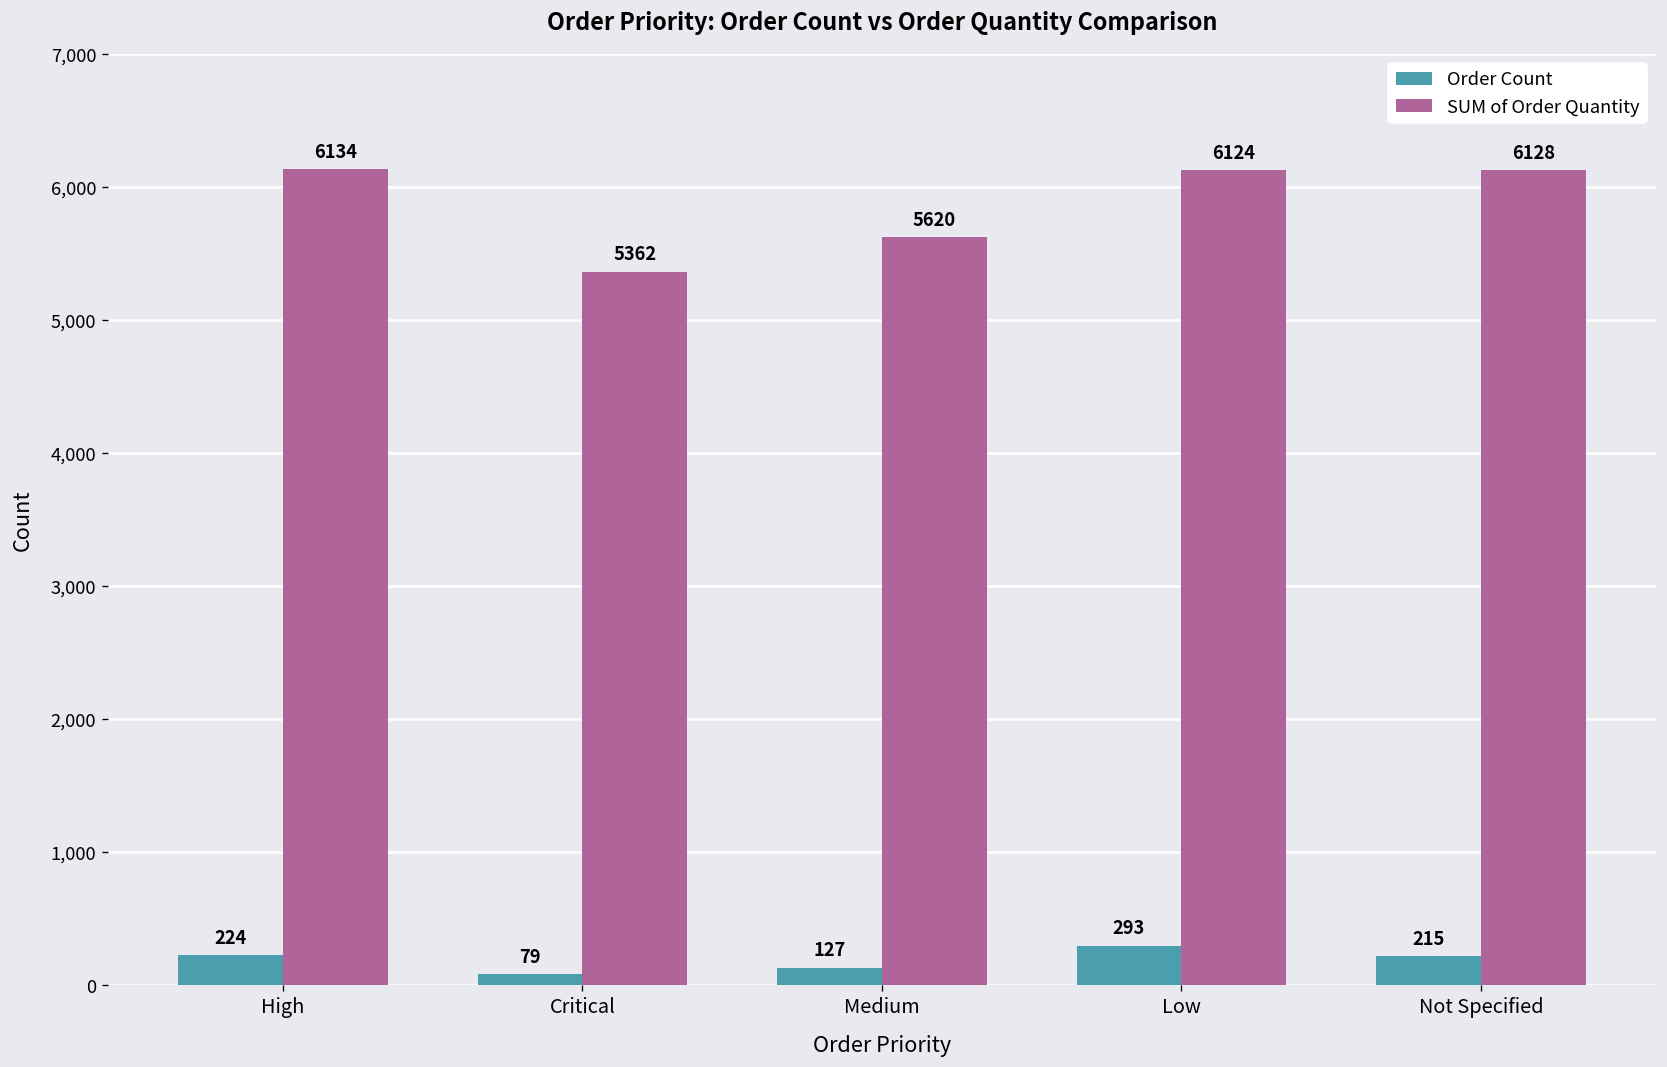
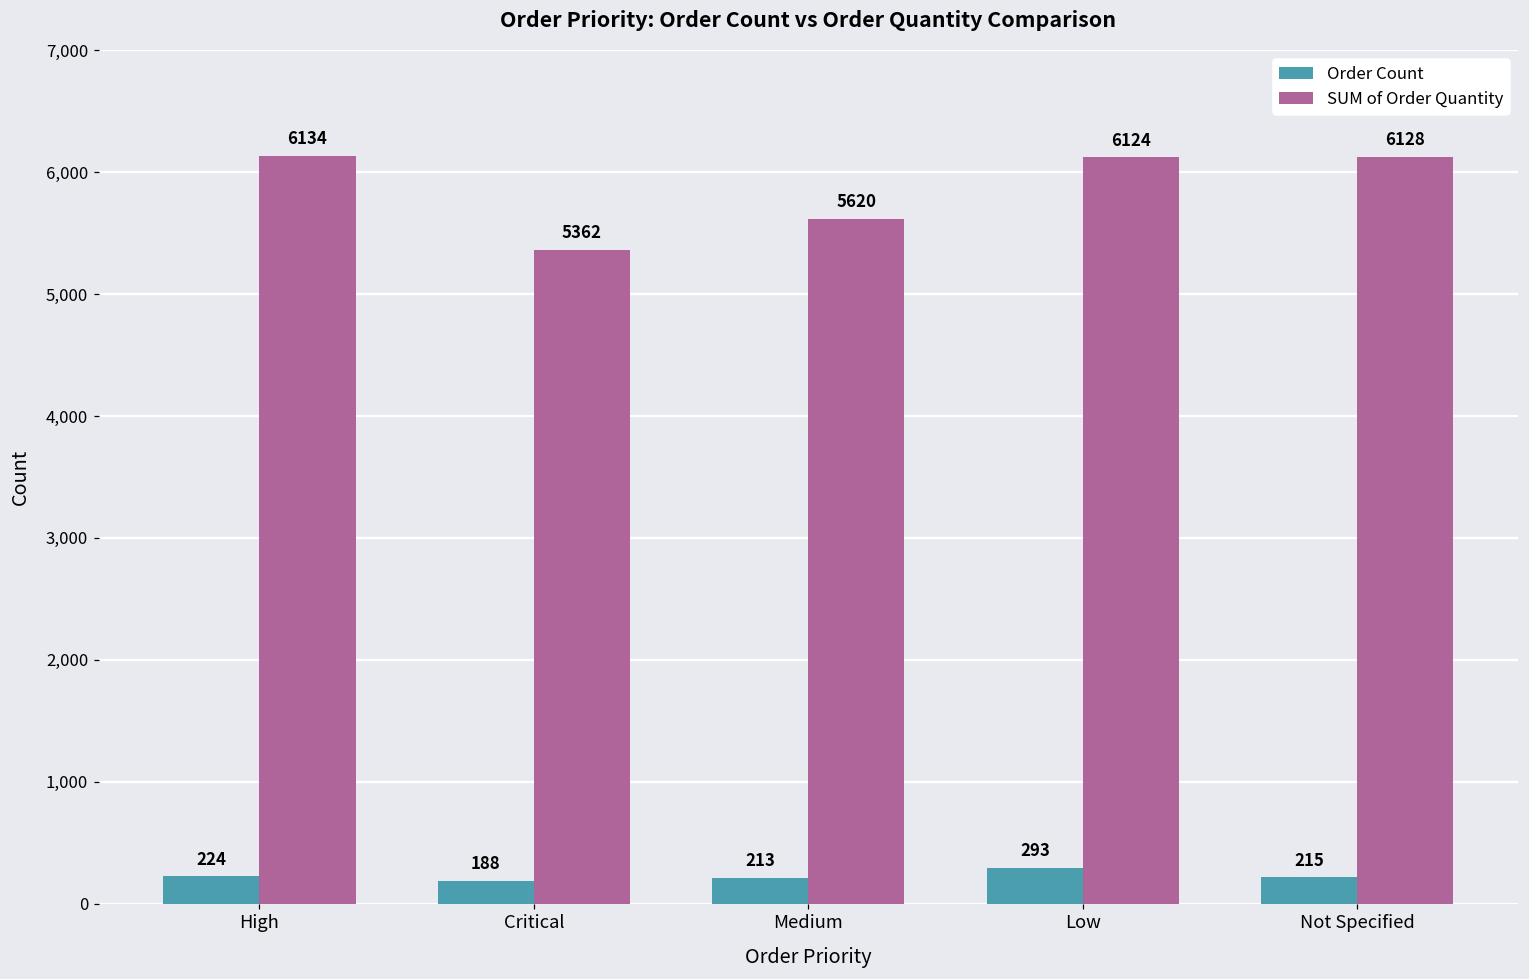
Order Count, Critical: 79 -> 188
Order Count, Medium: 127 -> 213
